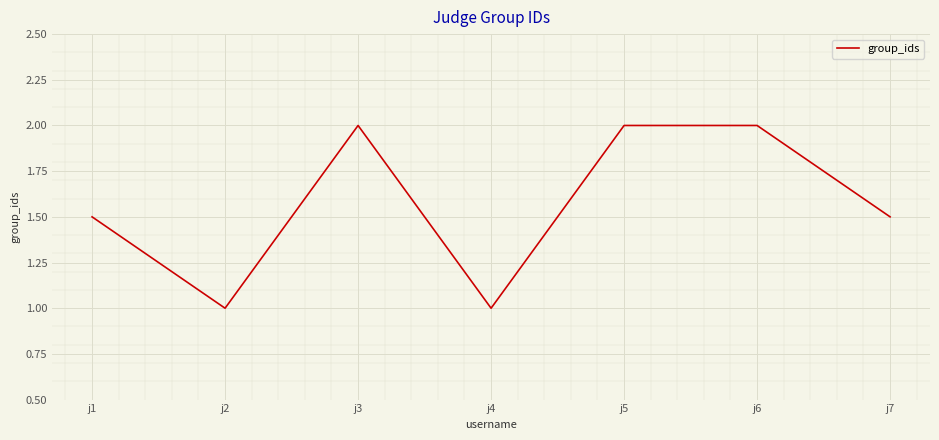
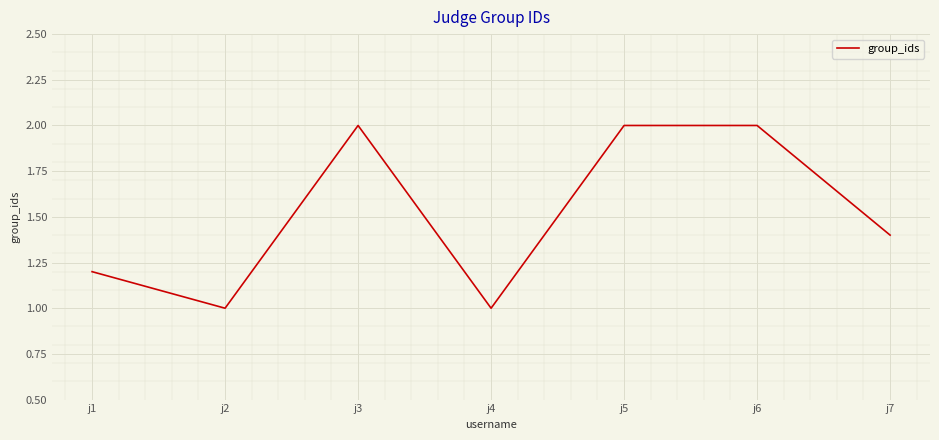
j1: 1.5 -> 1.2
j7: 1.5 -> 1.4
